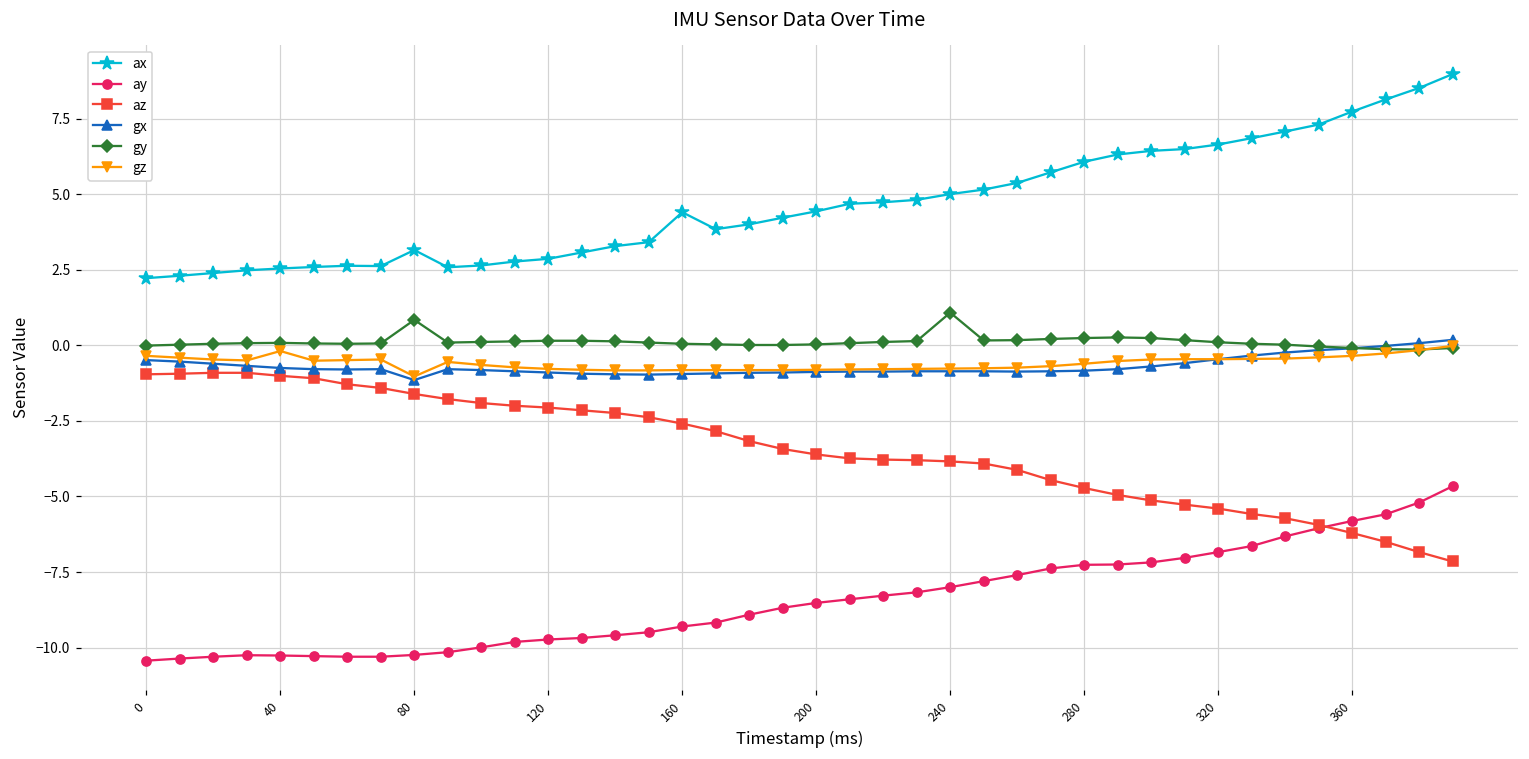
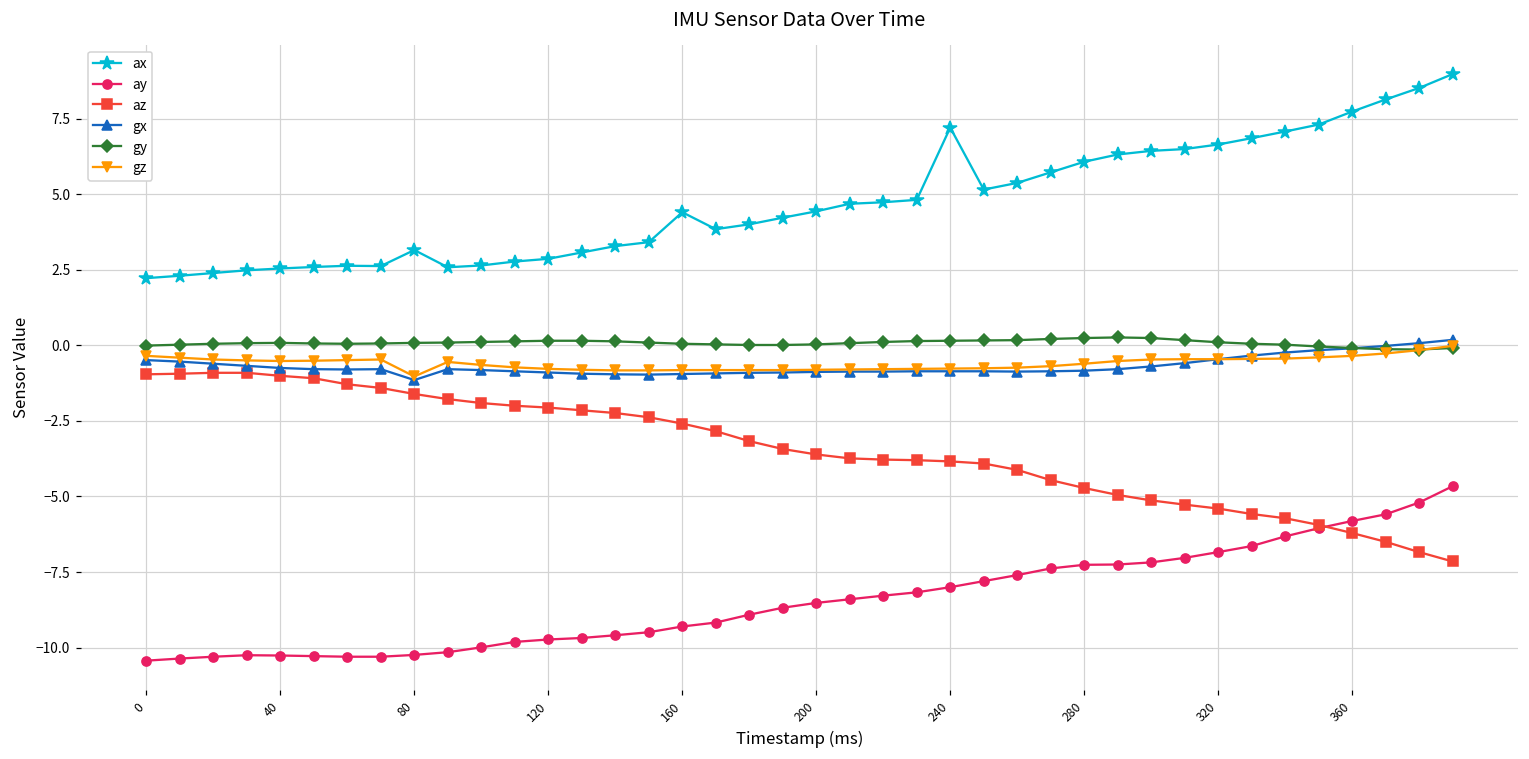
gz, 40: -0.2 -> -0.5
gy, 80: 0.8 -> 0.1
ax, 240: 5.0 -> 7.2
gy, 240: 1.1 -> 0.2
